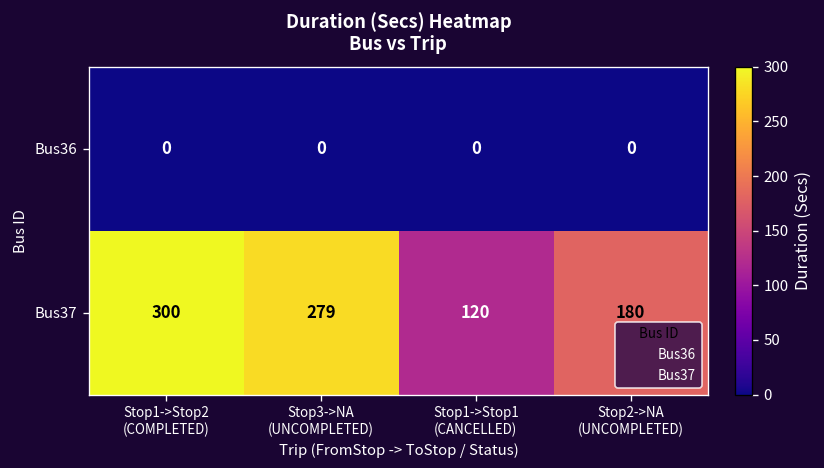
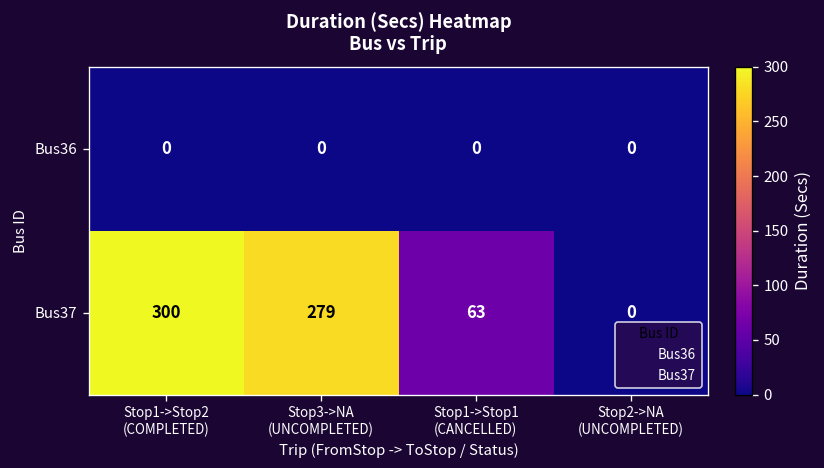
Bus37, Stop1->Stop1 (CANCELLED): 120 -> 63
Bus37, Stop2->NA (UNCOMPLETED): 180 -> 0
